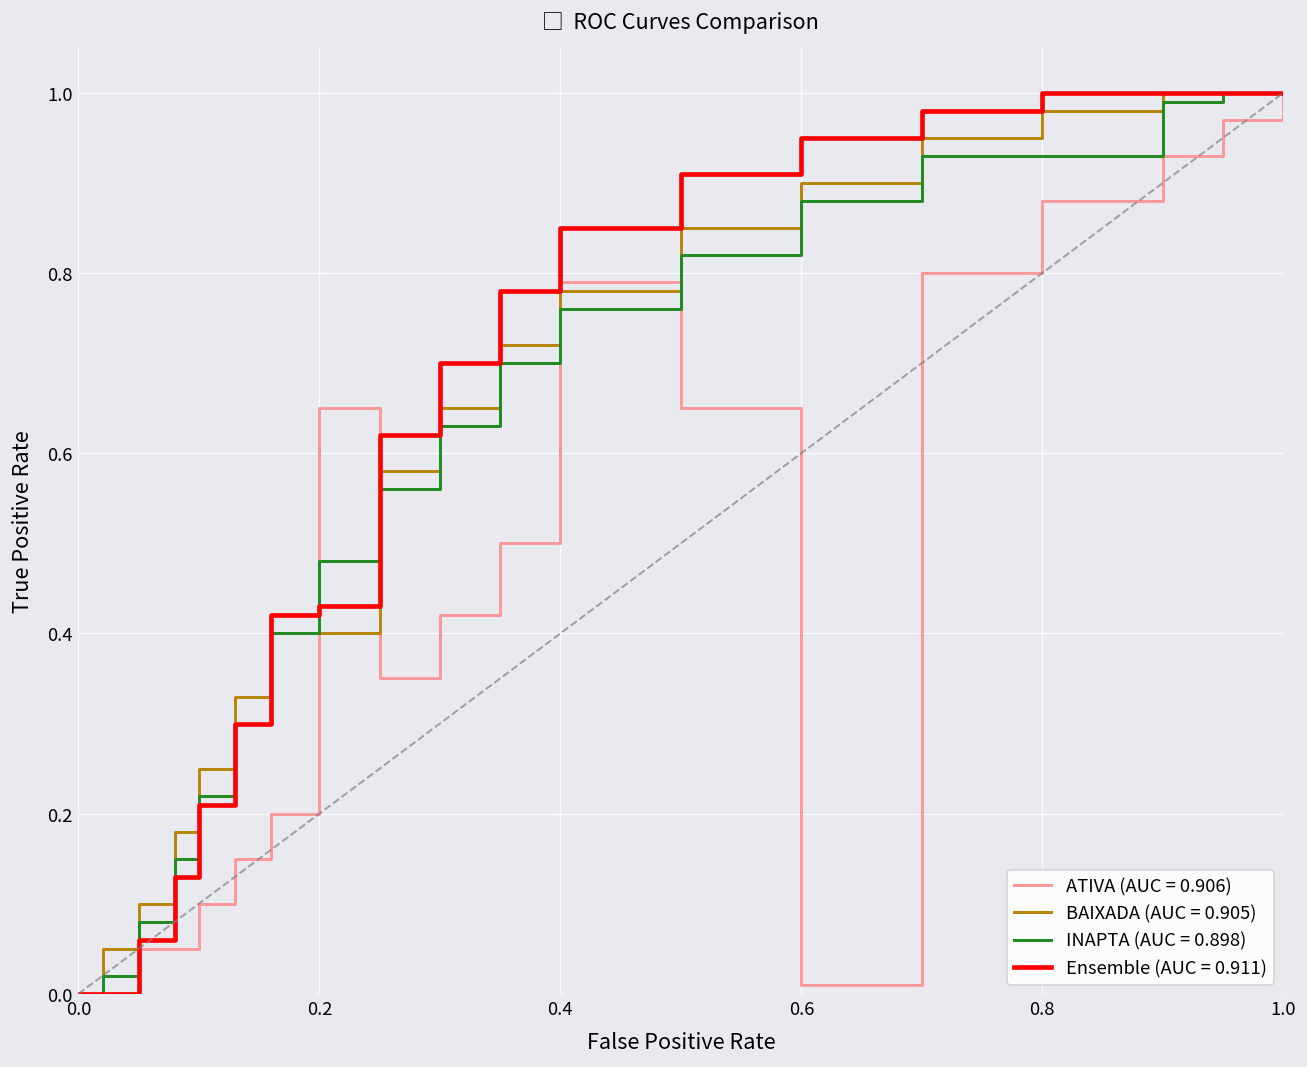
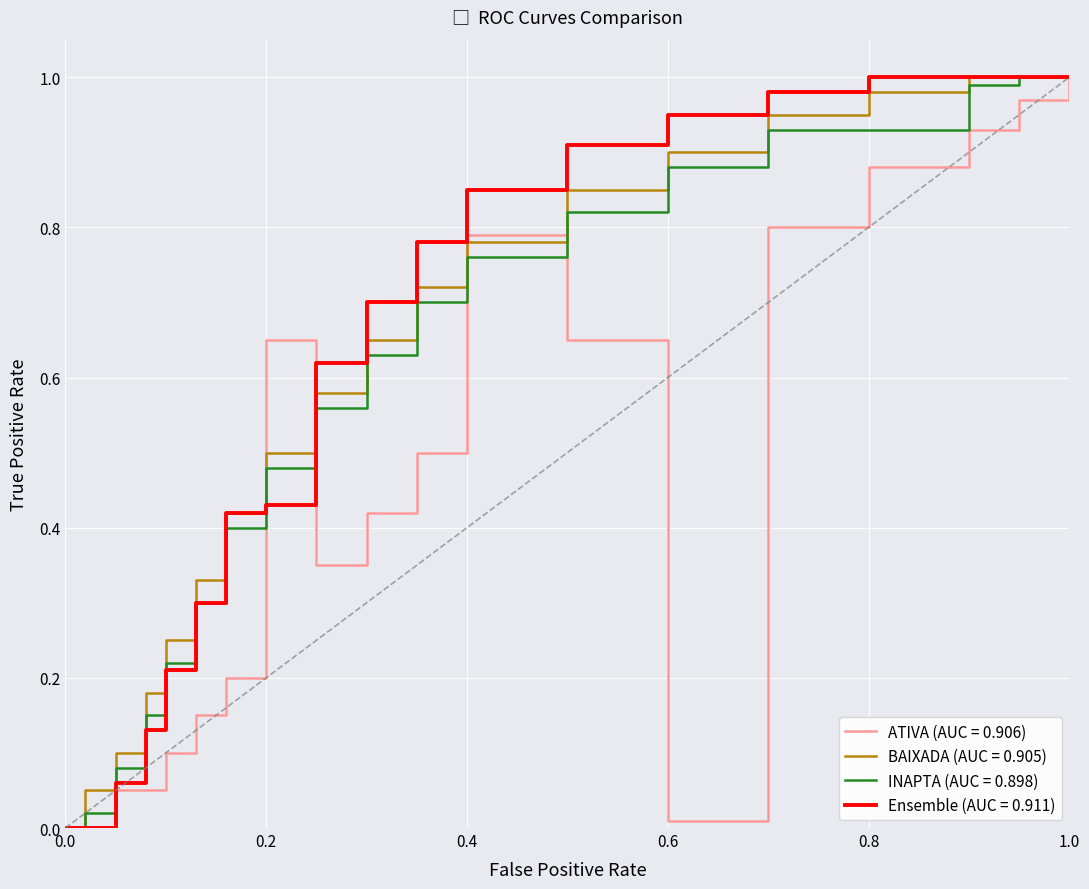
BAIXADA (AUC = 0.905), 0.2: 0.4 -> 0.5
